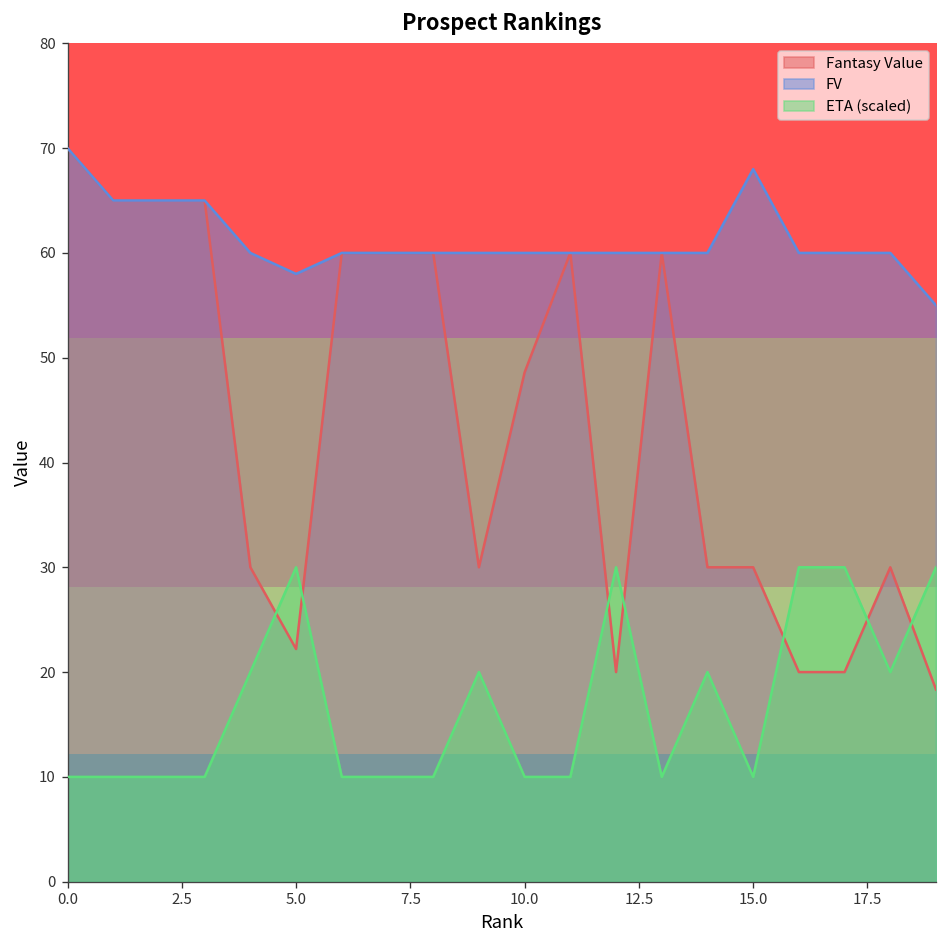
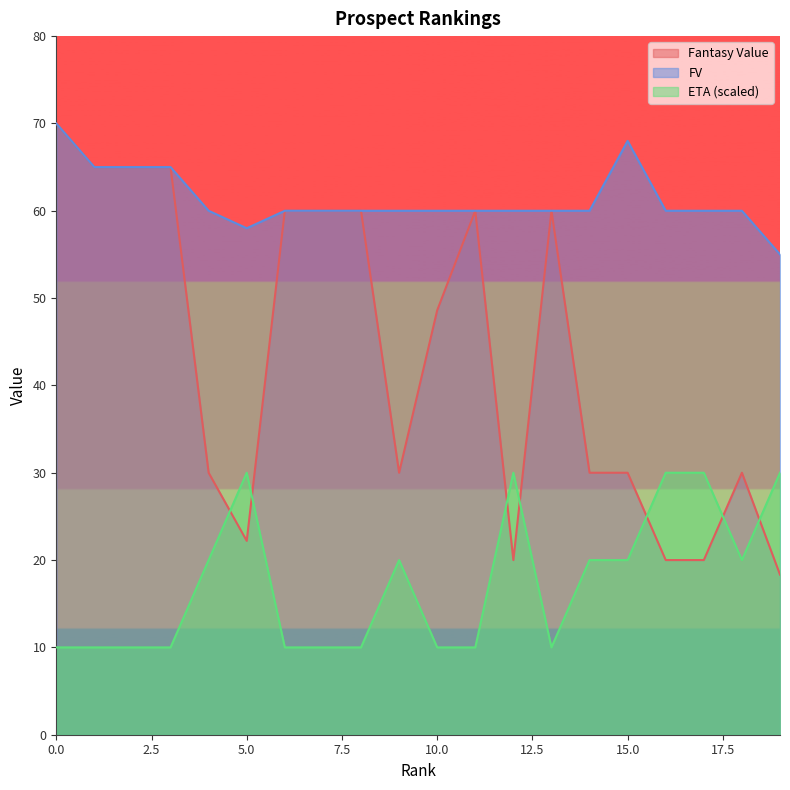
ETA (scaled), 15.0: 10 -> 20
